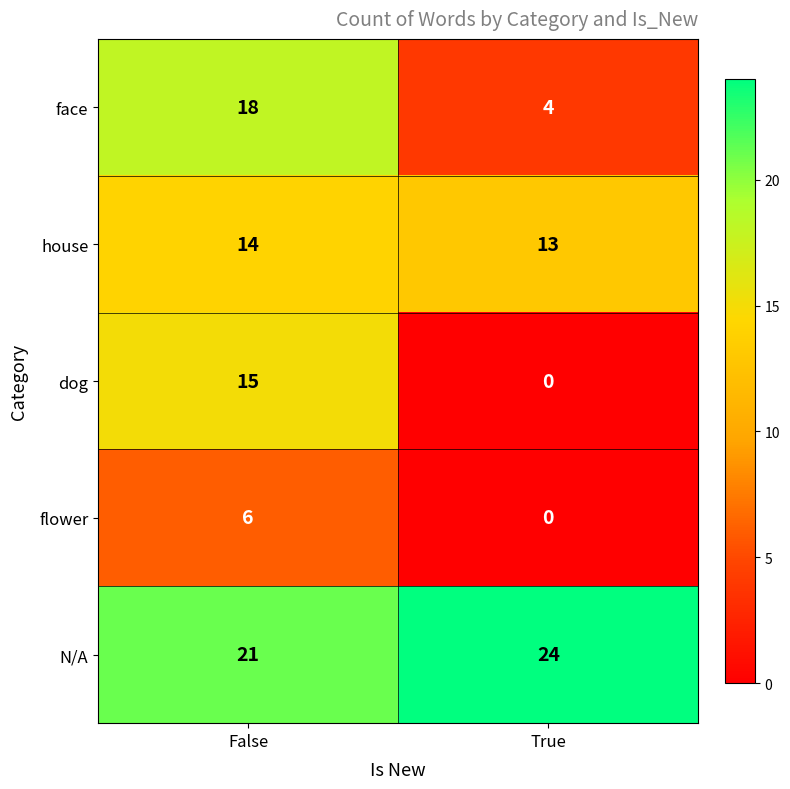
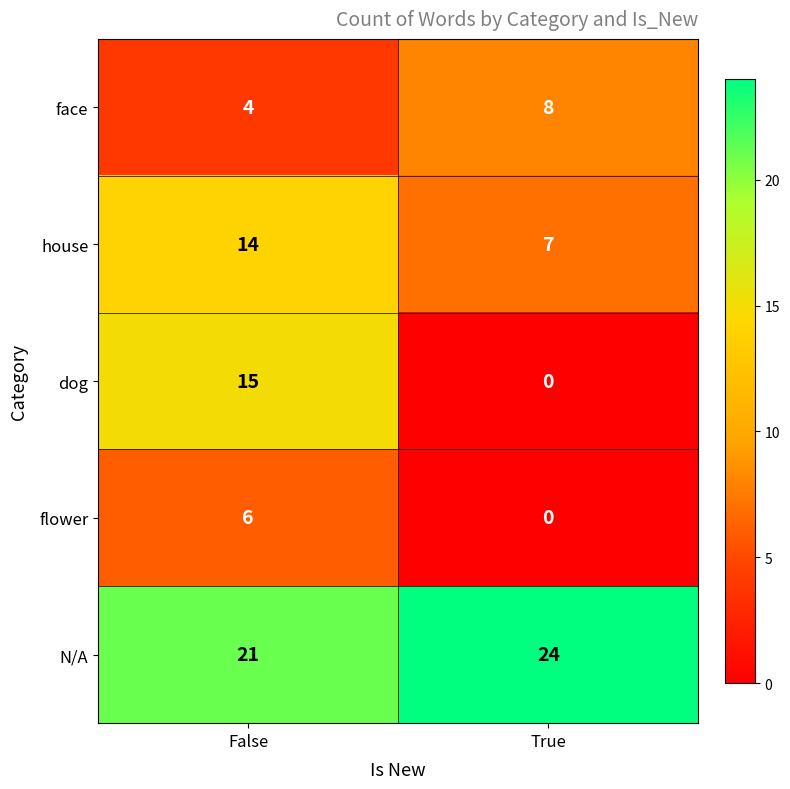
face, False: 18 -> 4
face, True: 4 -> 8
house, True: 13 -> 7
